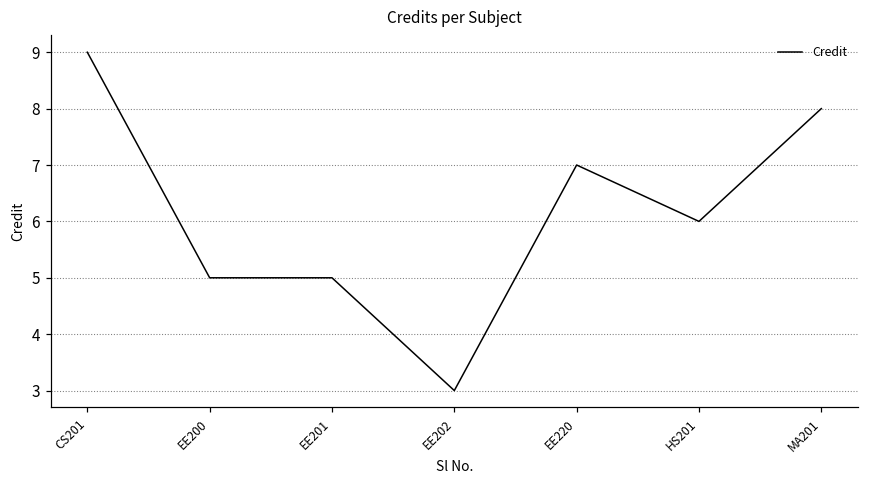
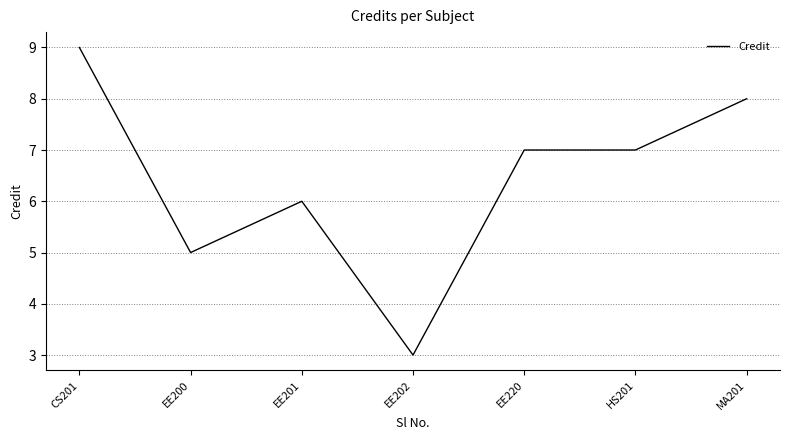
EE201: 5 -> 6
HS201: 6 -> 7
